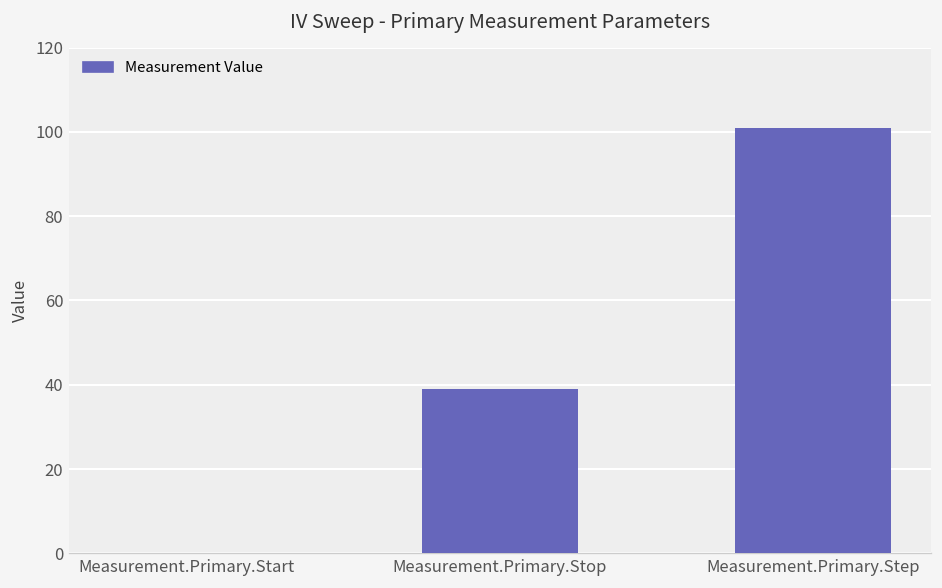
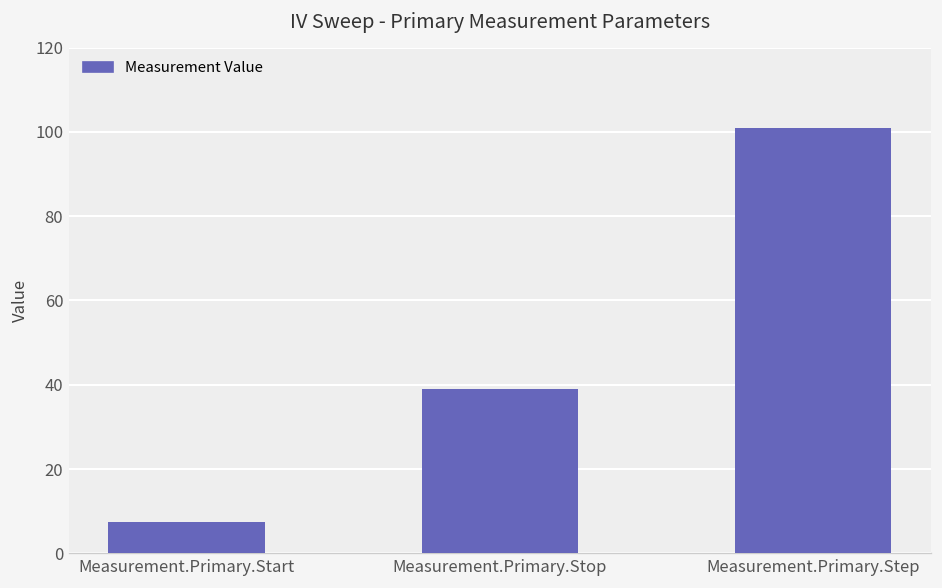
Measurement.Primary.Start: 0 -> 7
